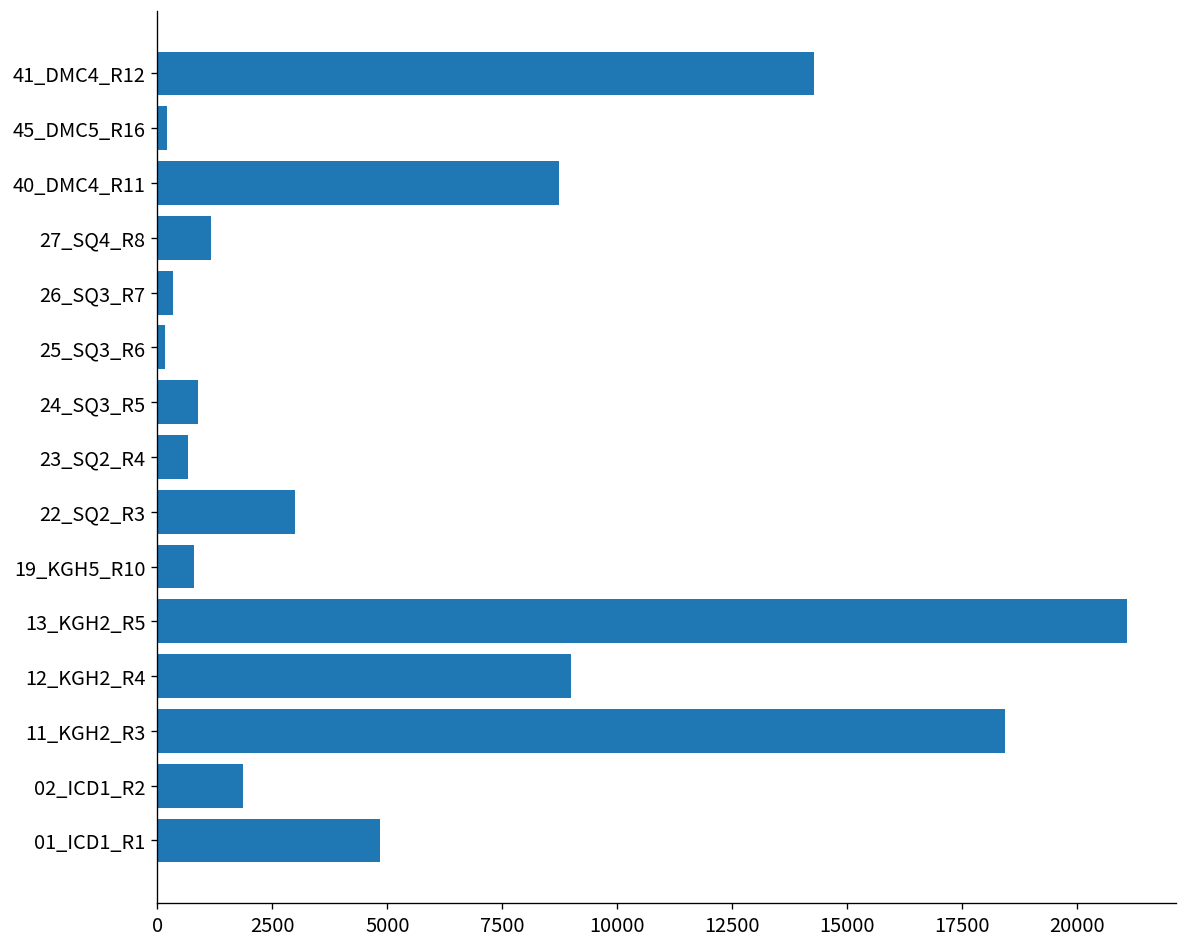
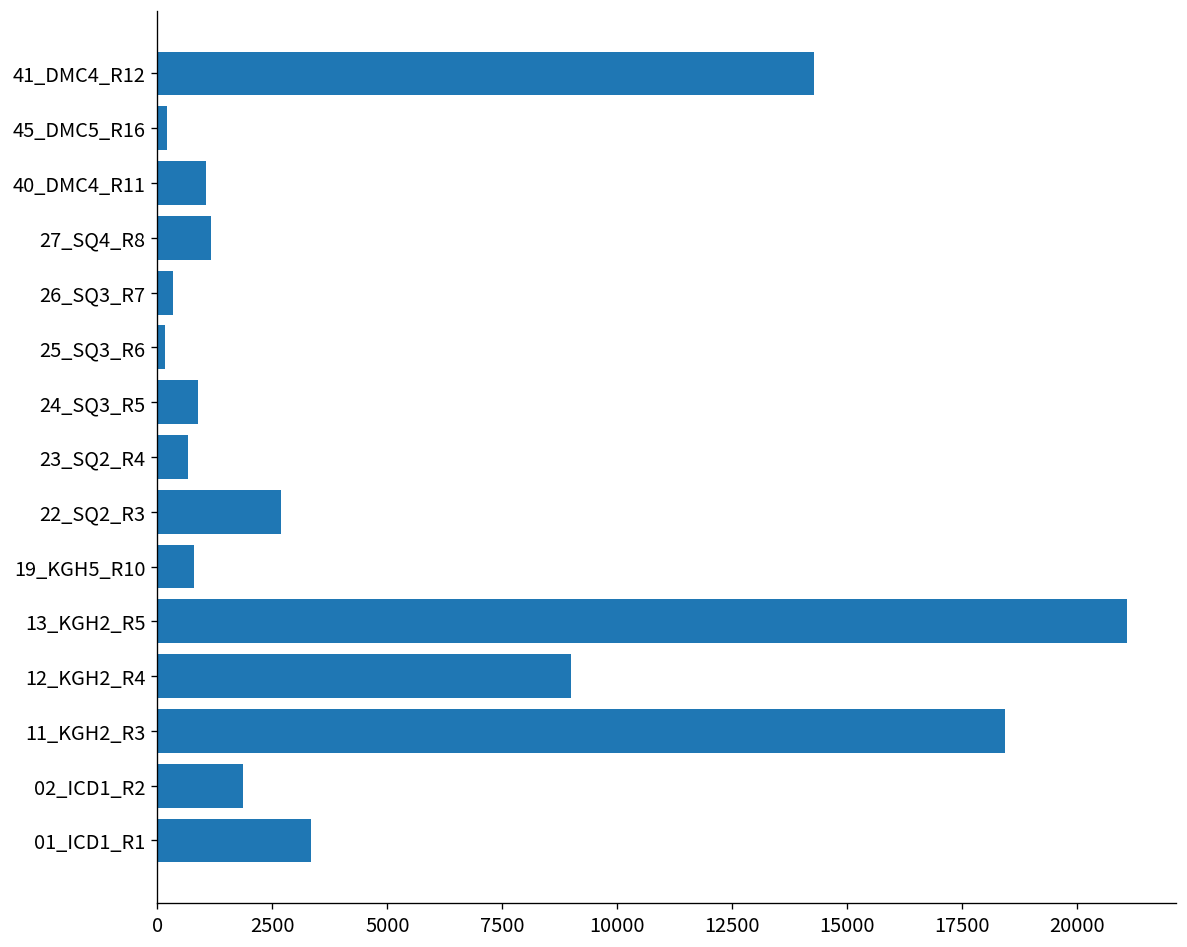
40_DMC4_R11: 8700 -> 1100
22_SQ2_R3: 3000 -> 2700
01_ICD1_R1: 4800 -> 3300
